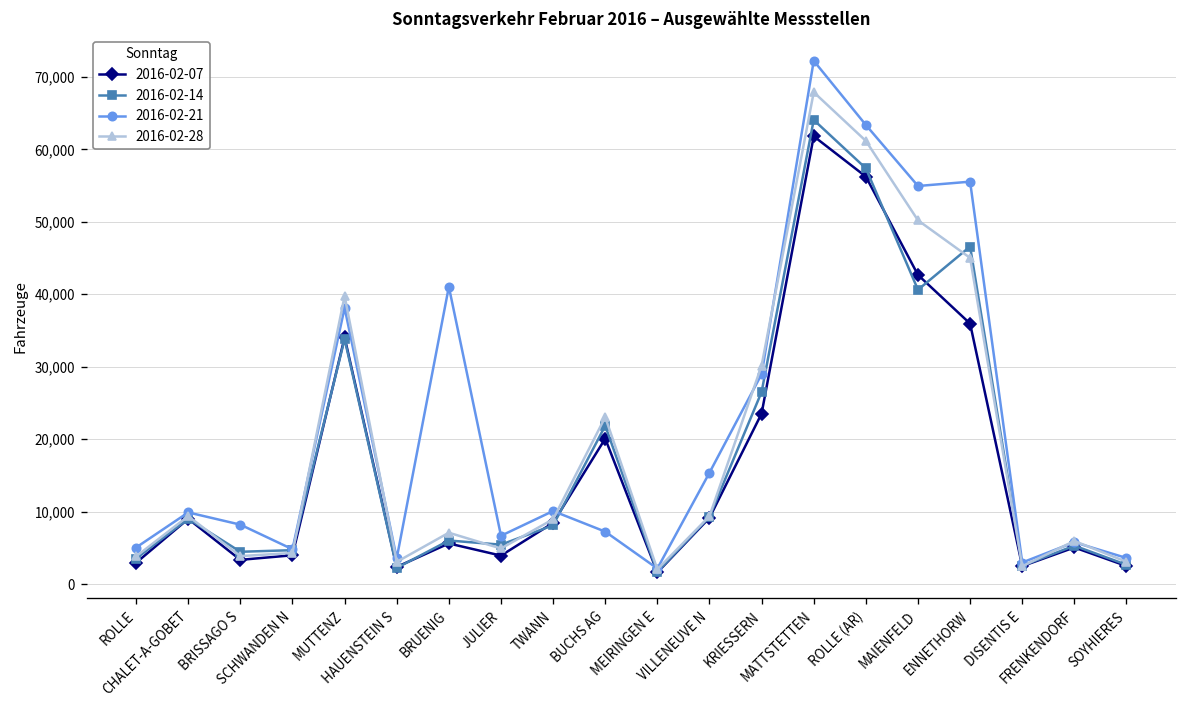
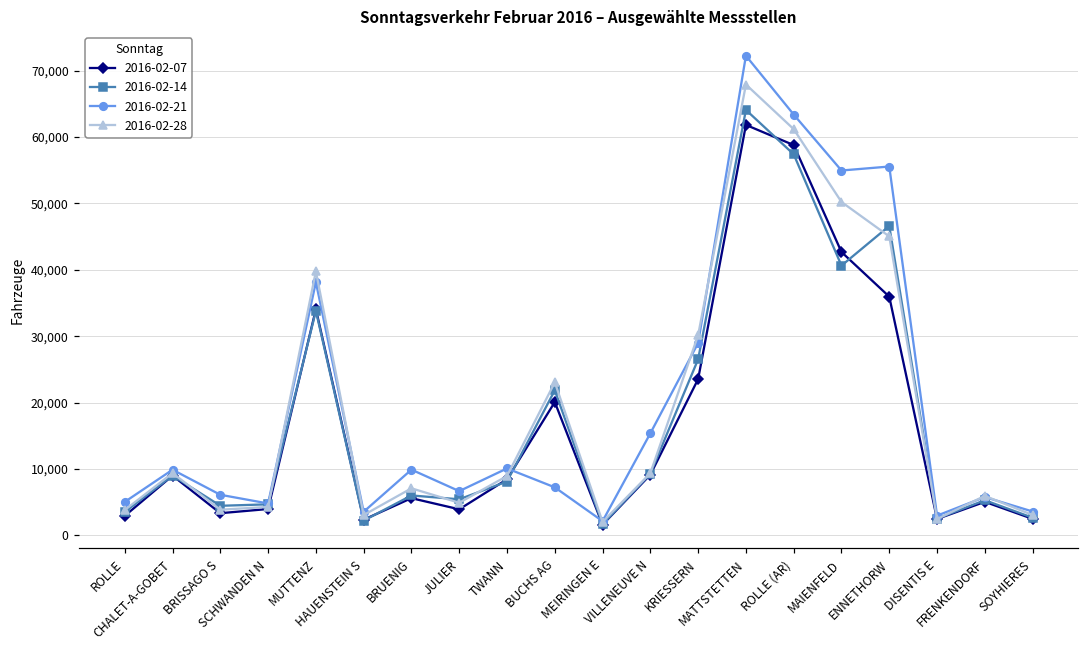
2016-02-21, BRISSAGO S: 8,000 -> 6,000
2016-02-21, BRUENIG: 41,000 -> 10,000
2016-02-07, ROLLE (AR): 56,000 -> 59,000
